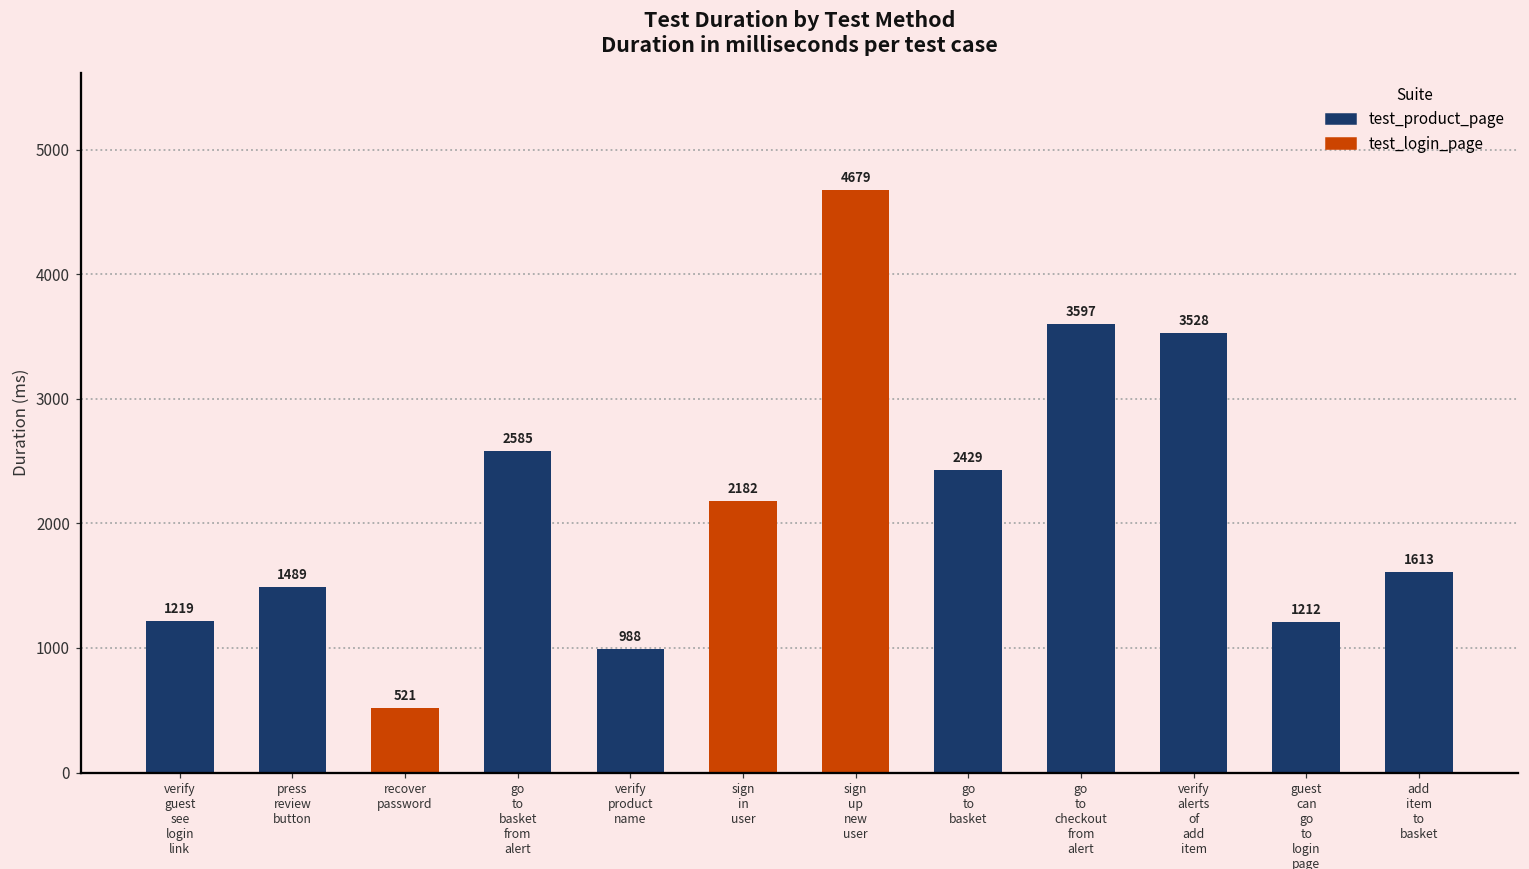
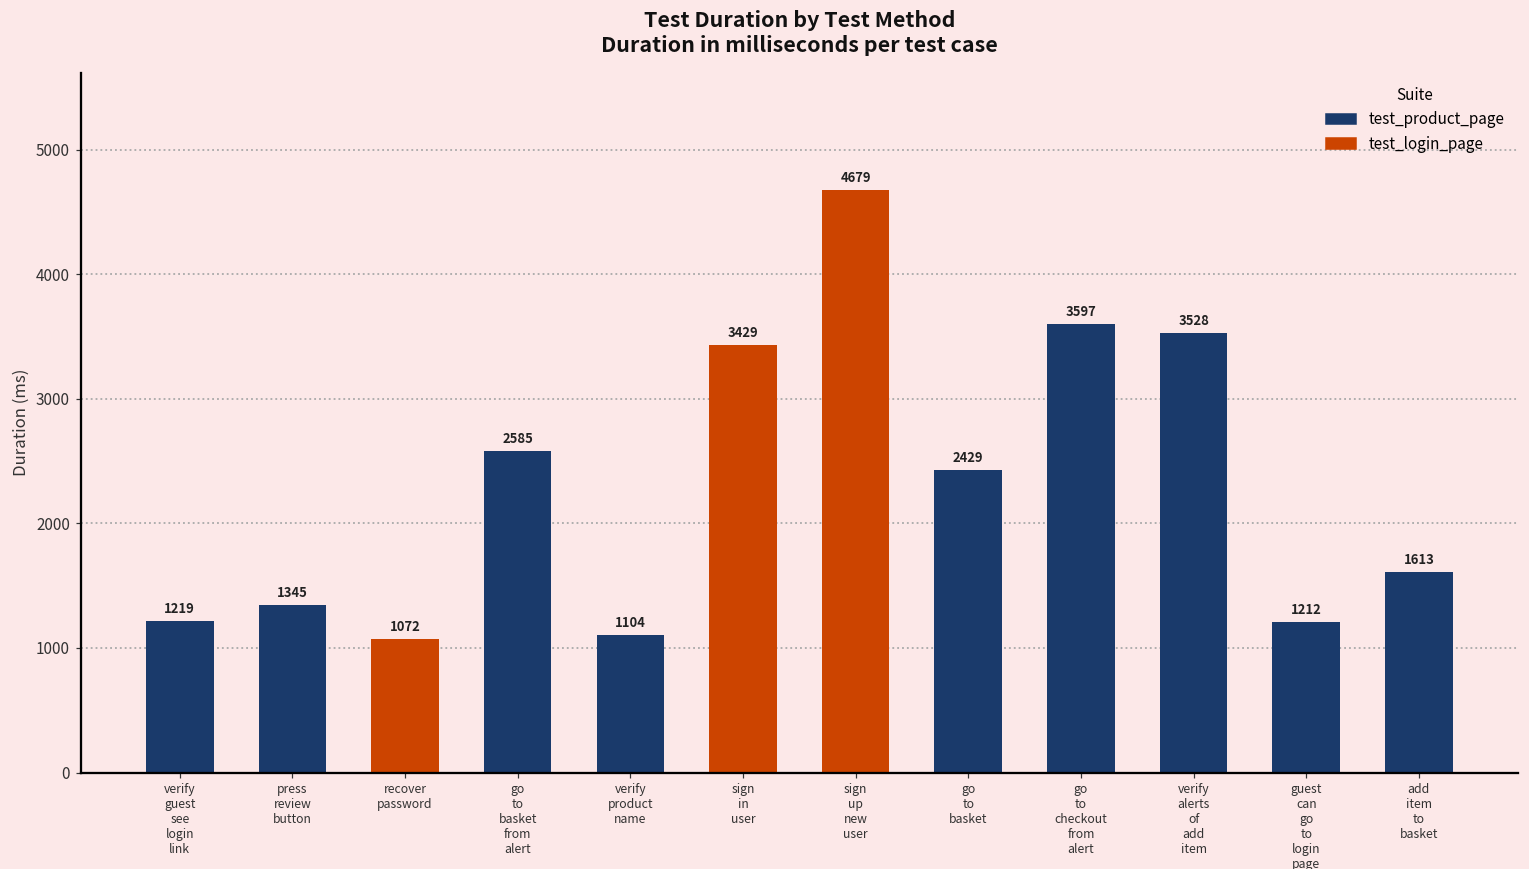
press review button: 1489 -> 1345
recover password: 521 -> 1072
verify product name: 988 -> 1104
sign in user: 2182 -> 3429
